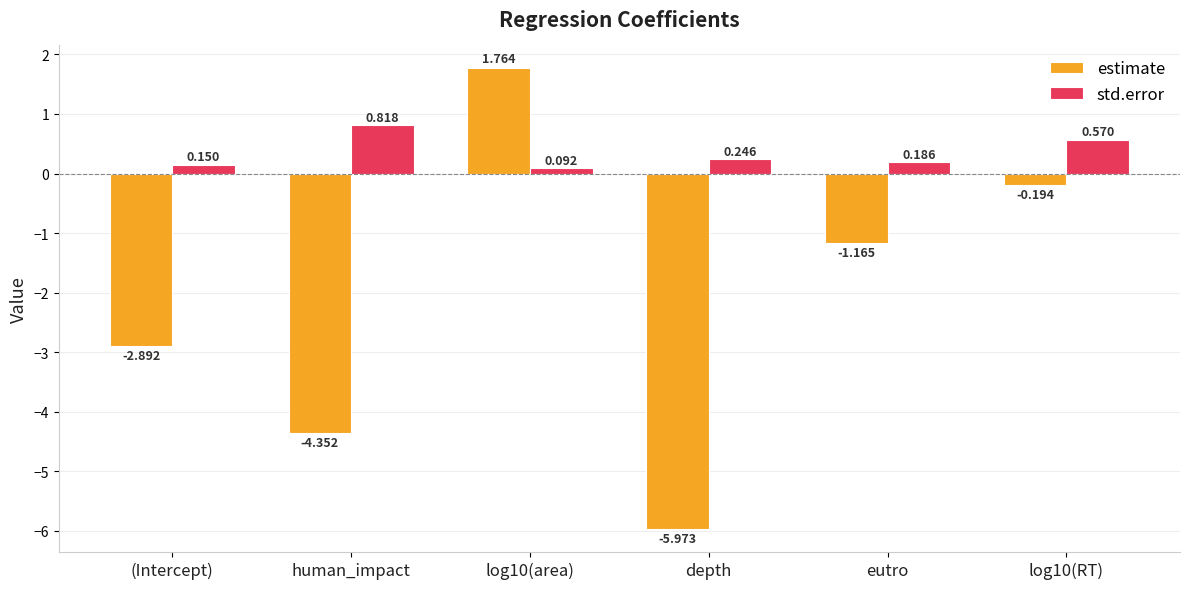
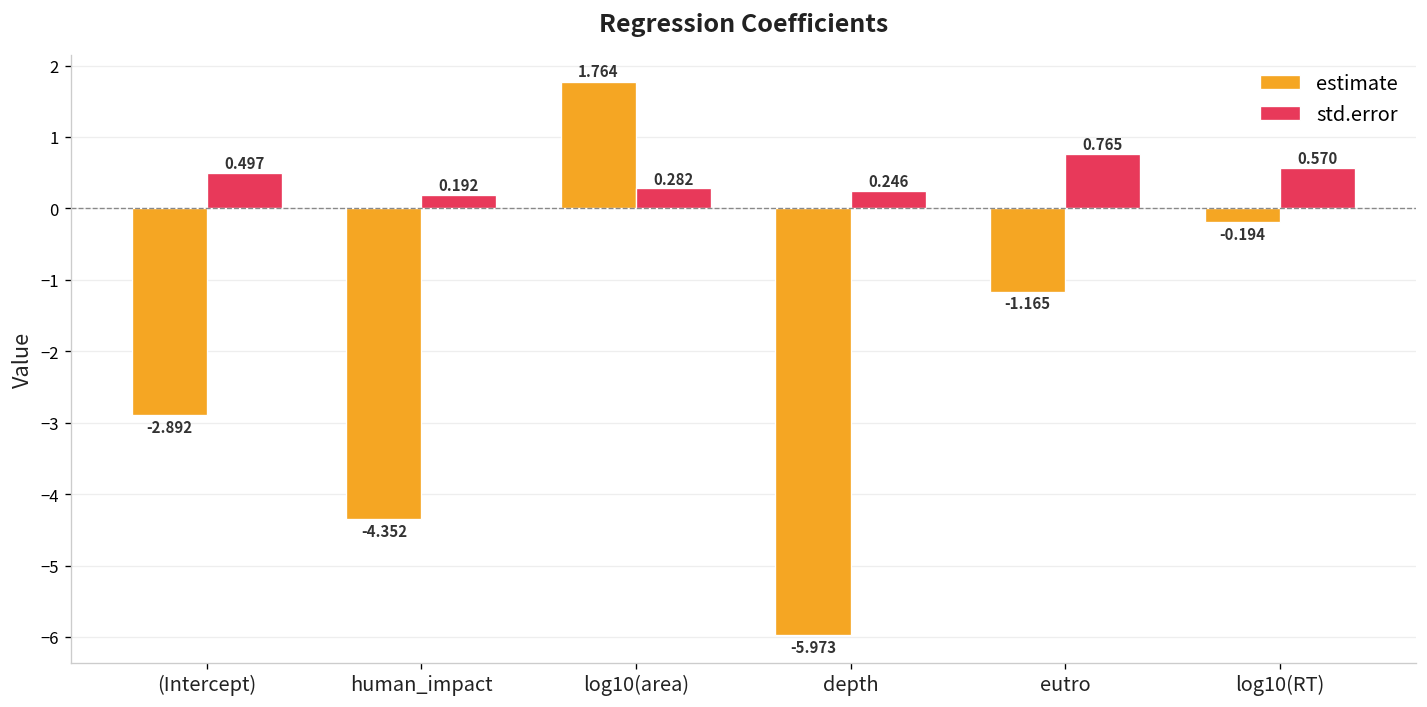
std.error, (Intercept): 0.150 -> 0.497
std.error, human_impact: 0.818 -> 0.192
std.error, log10(area): 0.092 -> 0.282
std.error, eutro: 0.186 -> 0.765
